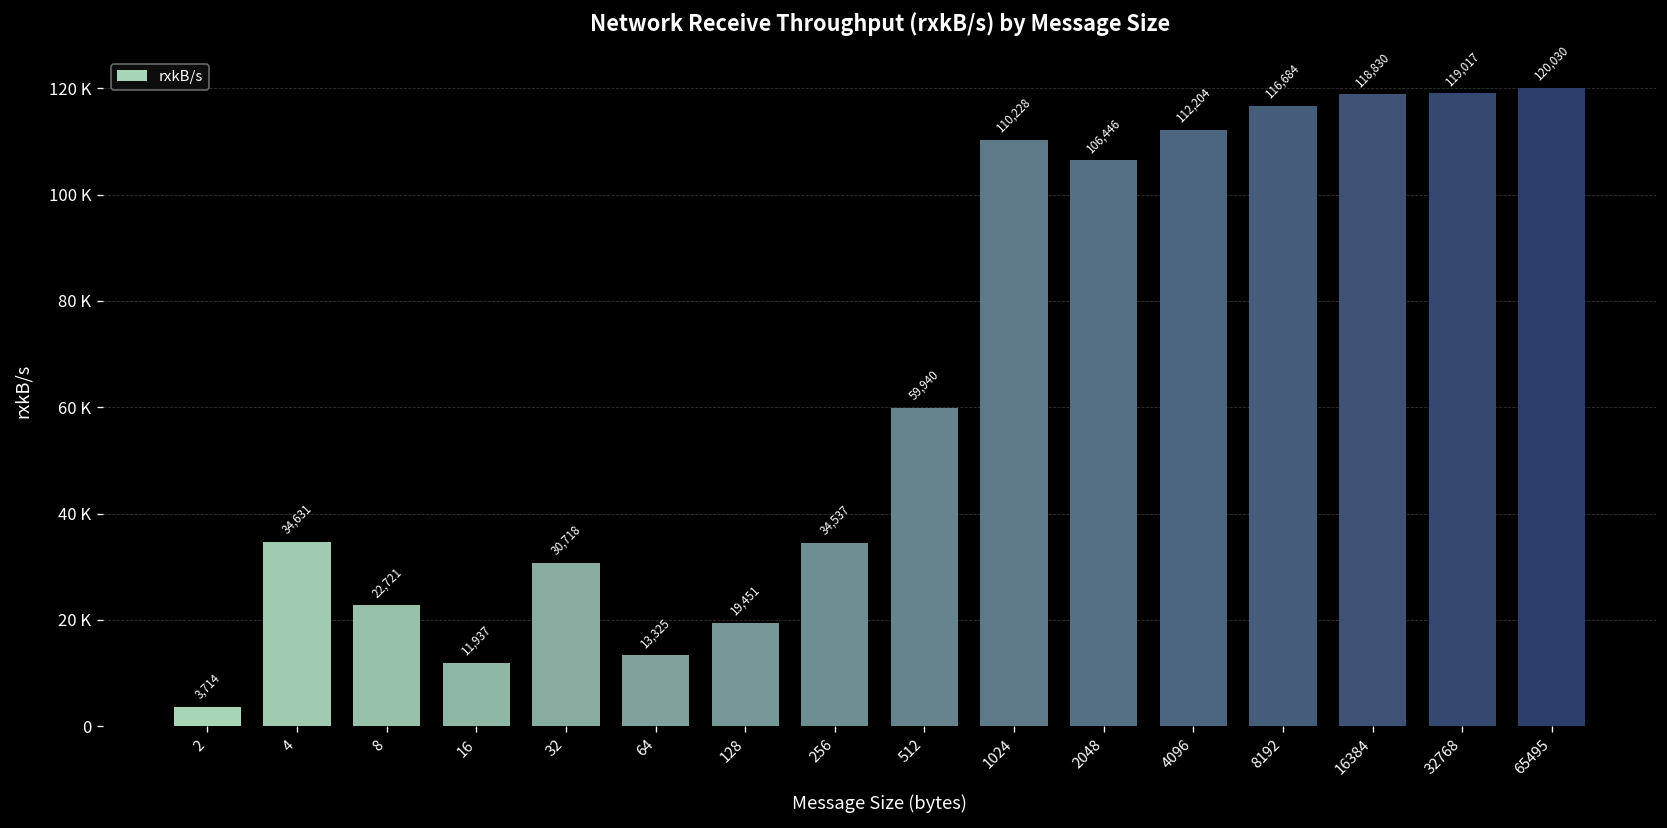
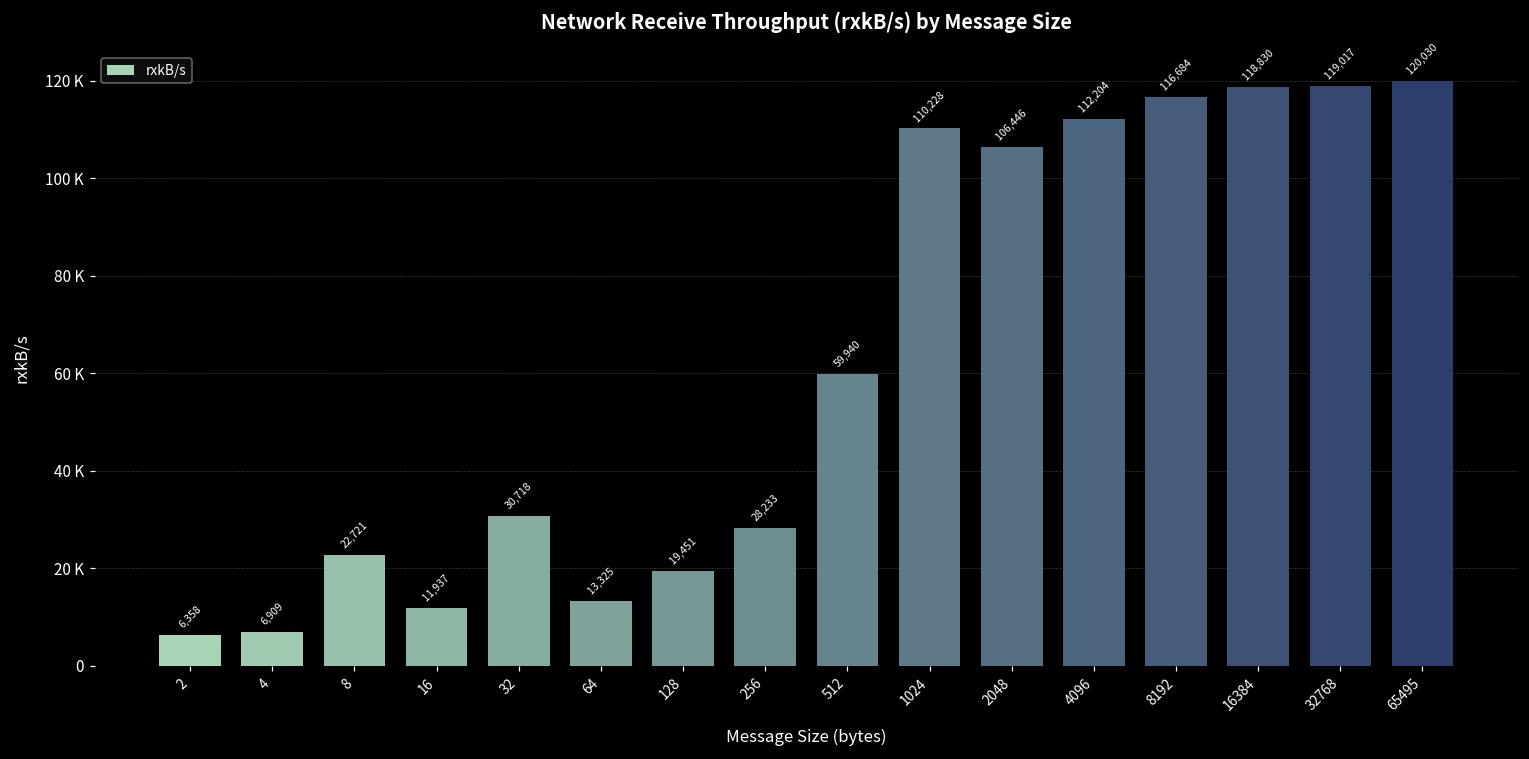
2: 3,714 -> 6,358
4: 34,631 -> 6,909
256: 34,537 -> 28,233
